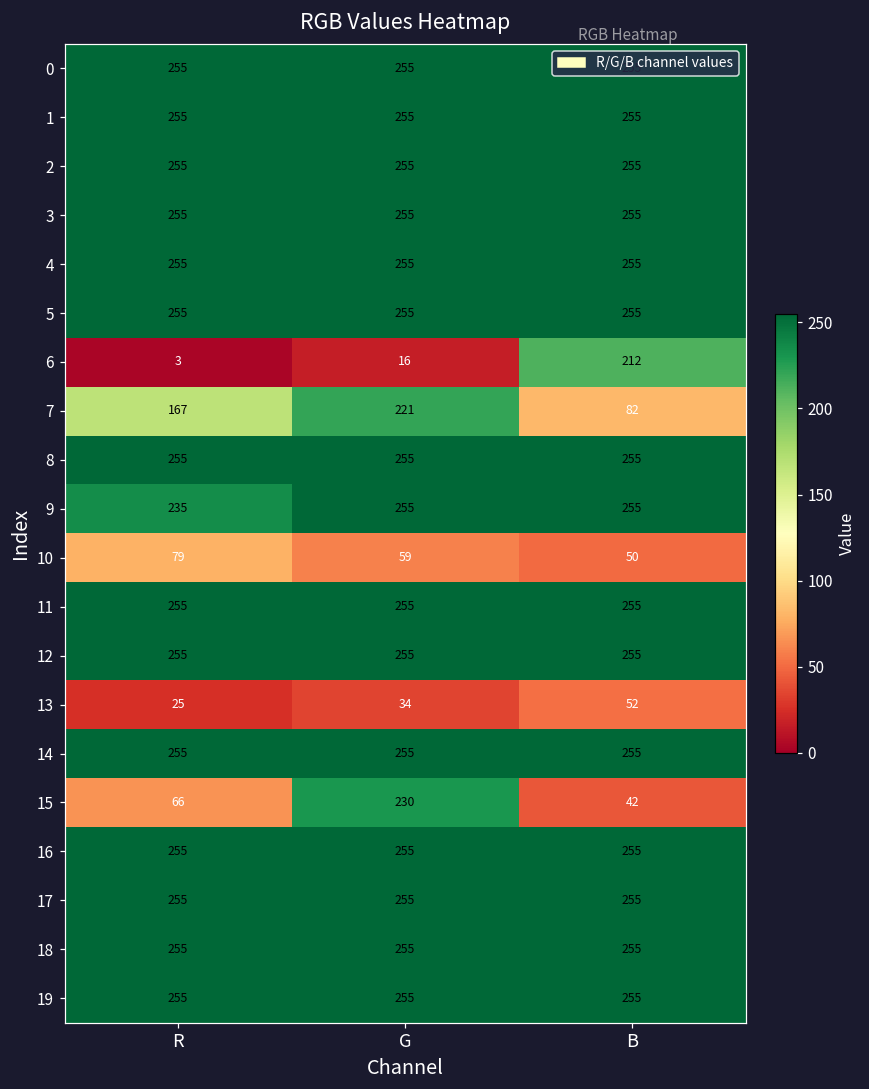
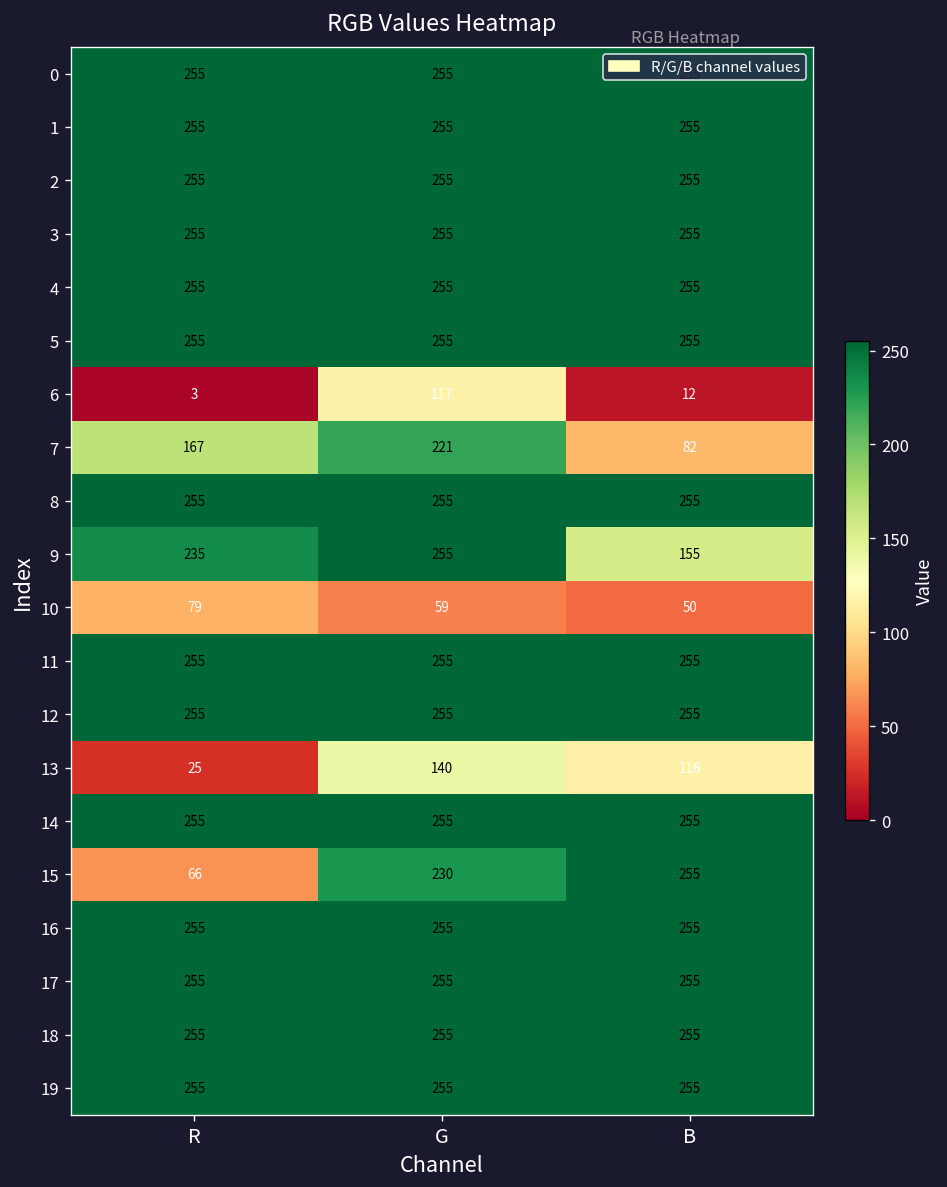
6, G: 16 -> 117
6, B: 212 -> 12
9, B: 255 -> 155
13, G: 34 -> 140
13, B: 52 -> 116
15, B: 42 -> 255
